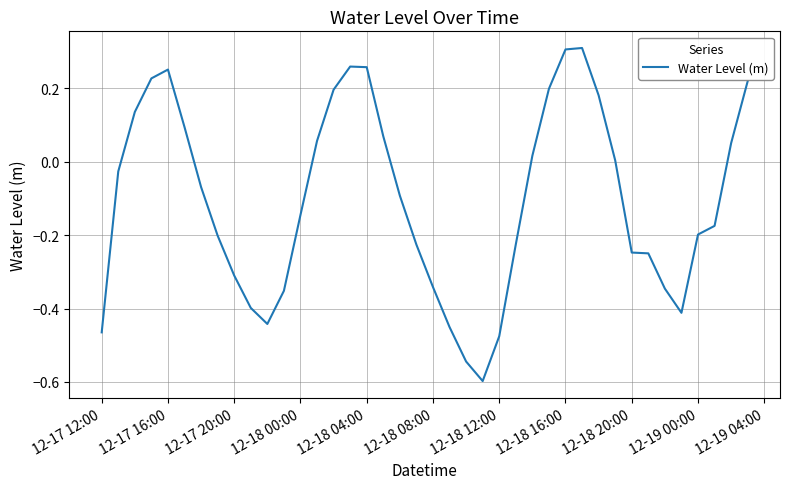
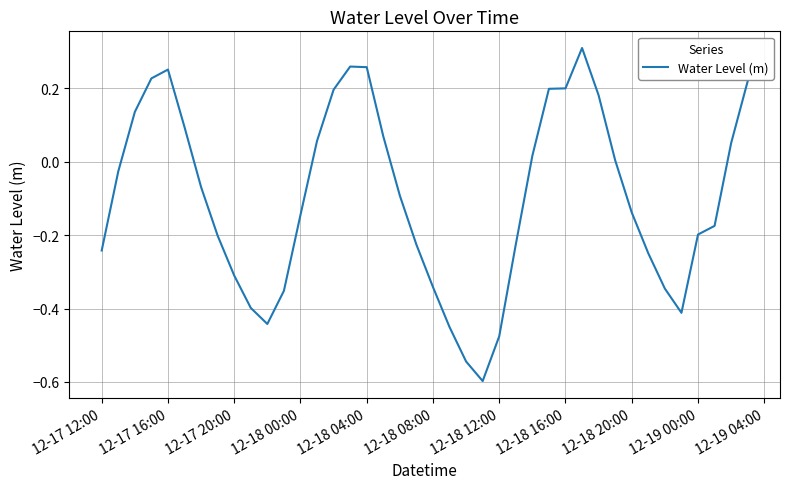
12-17 12:00: -0.46 -> -0.24
12-18 16:00: 0.31 -> 0.20
12-18 20:00: -0.25 -> -0.14
